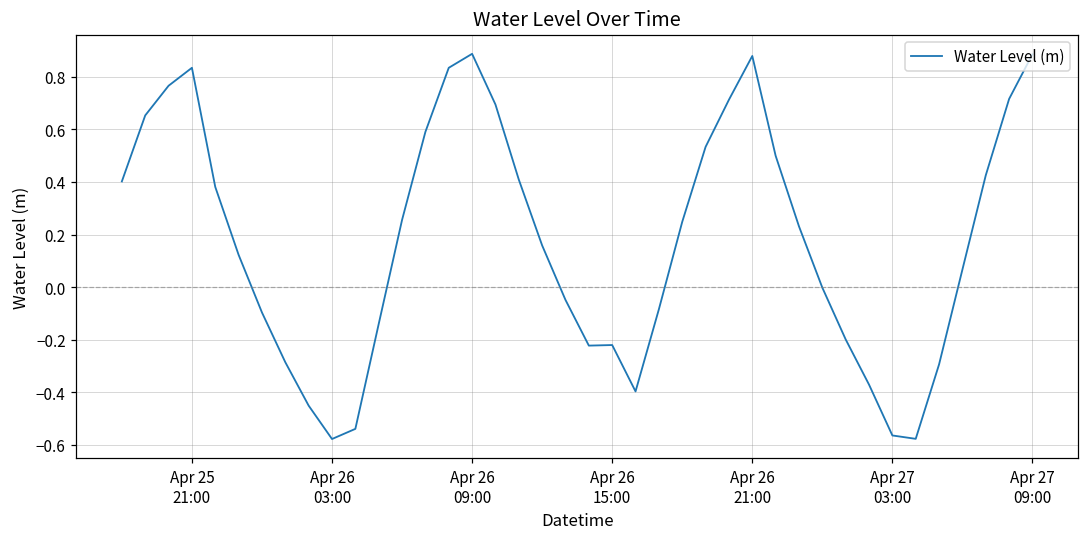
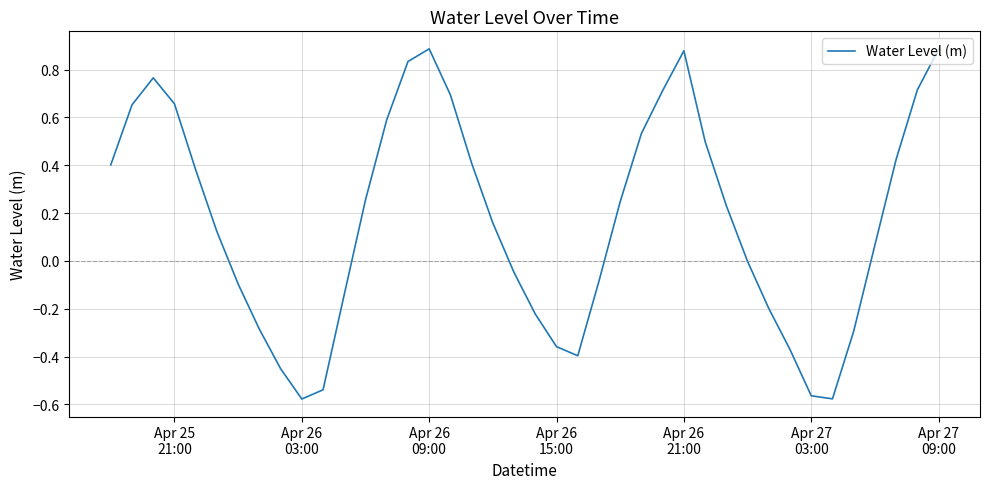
Apr 25 21:00: 0.83 -> 0.66
Apr 26 15:00: -0.22 -> -0.36
